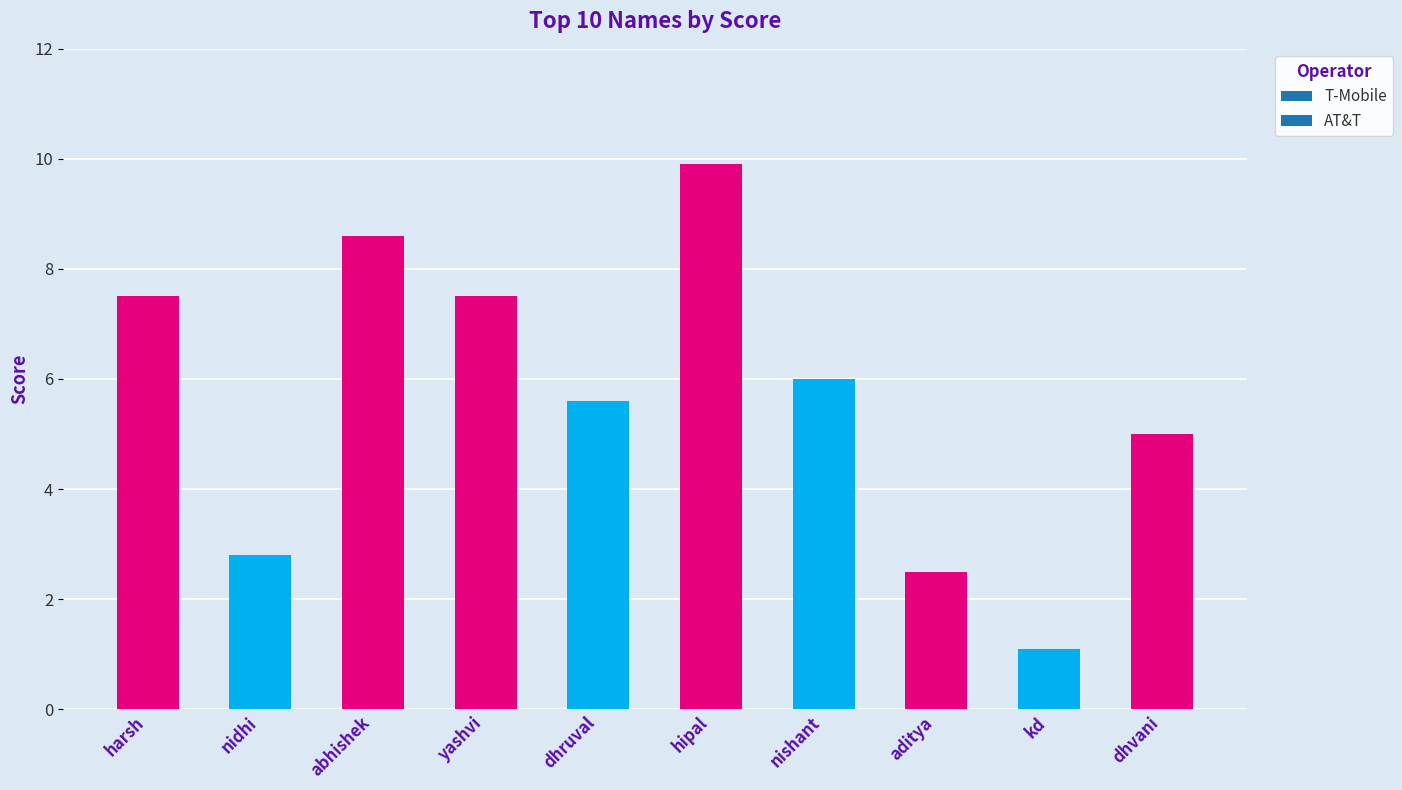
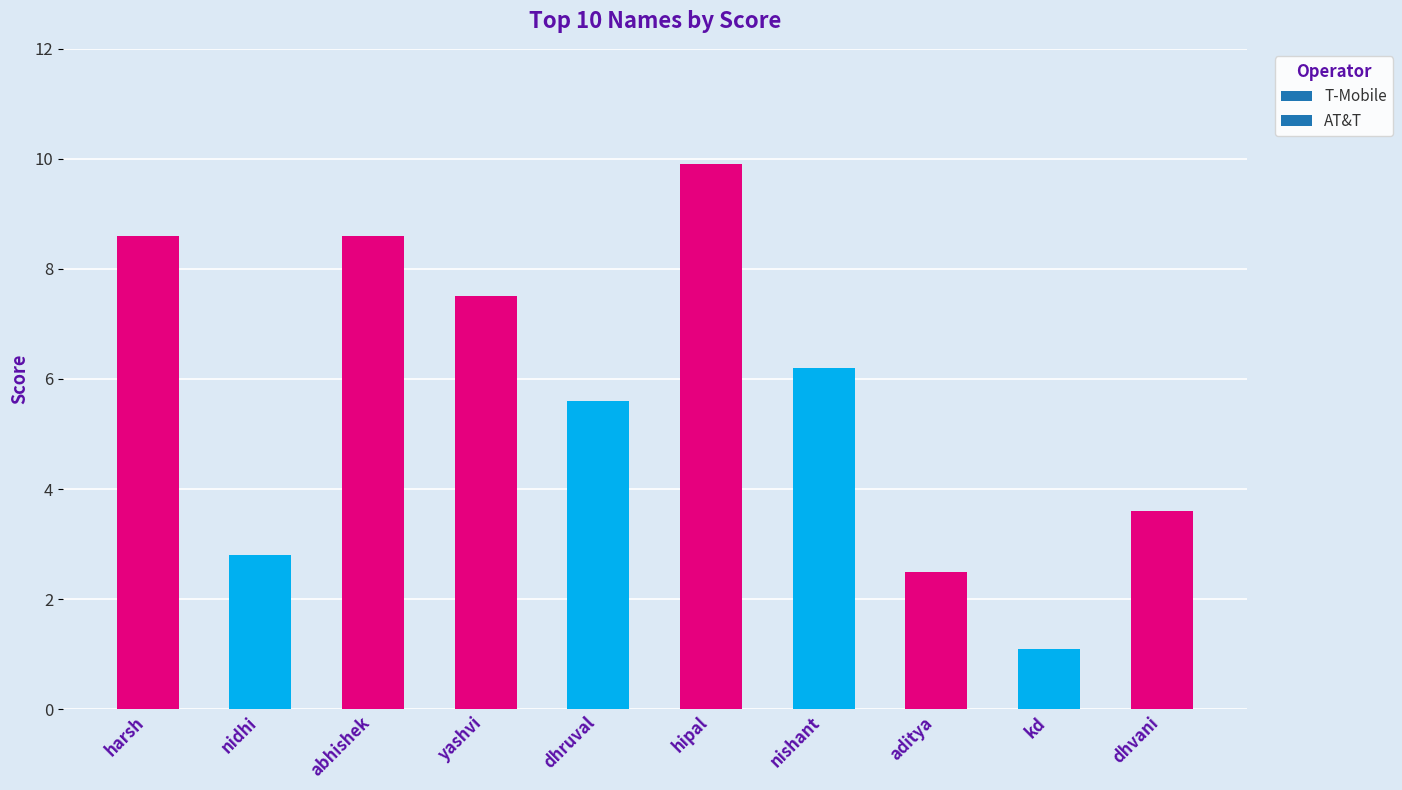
harsh: 7.5 -> 8.6
nishant: 6.0 -> 6.2
dhvani: 5.0 -> 3.6
